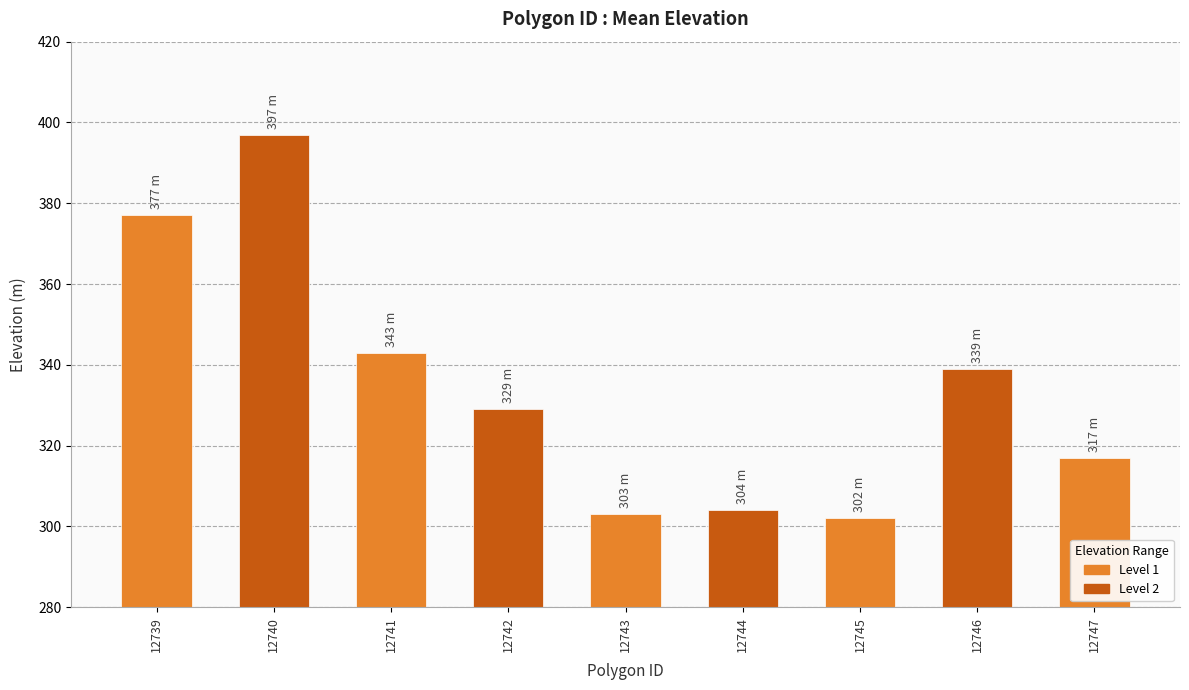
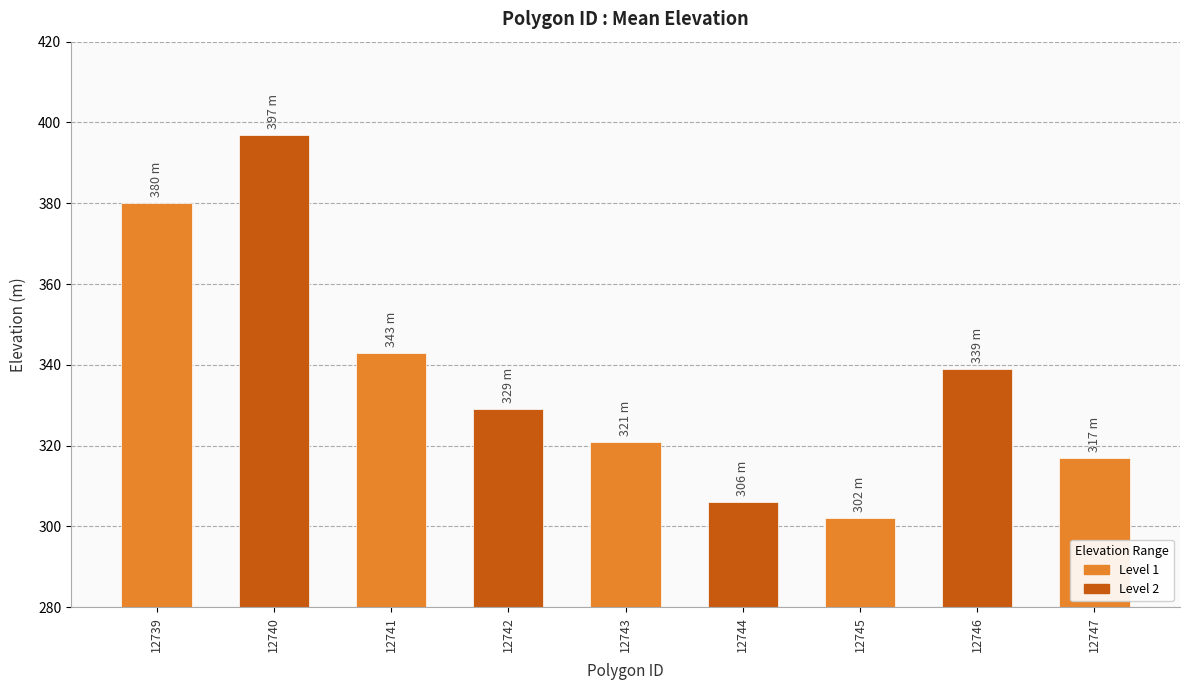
12739: 377 -> 380
12743: 303 -> 321
12744: 304 -> 306
